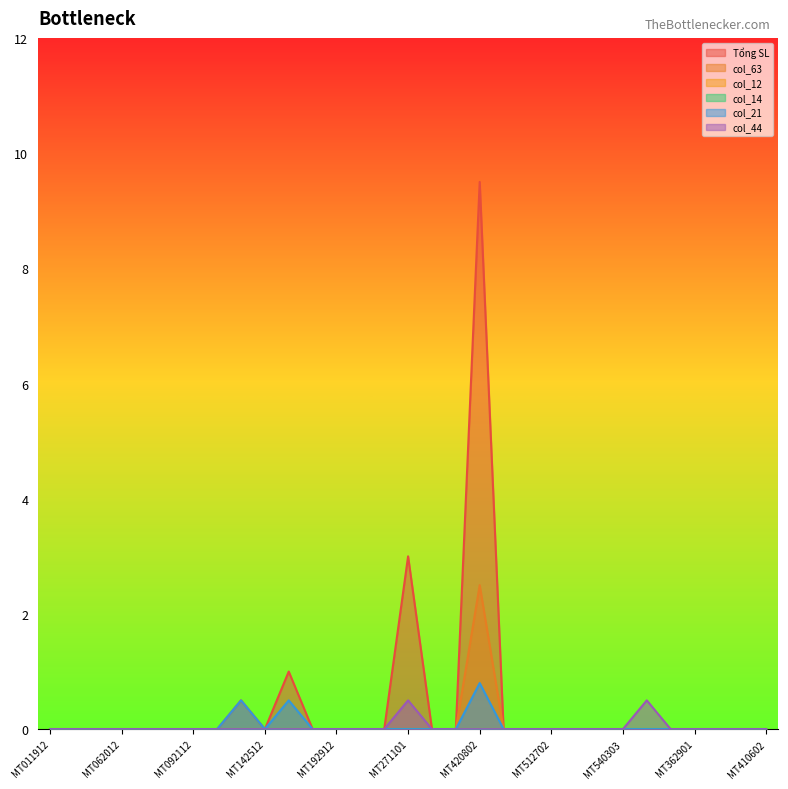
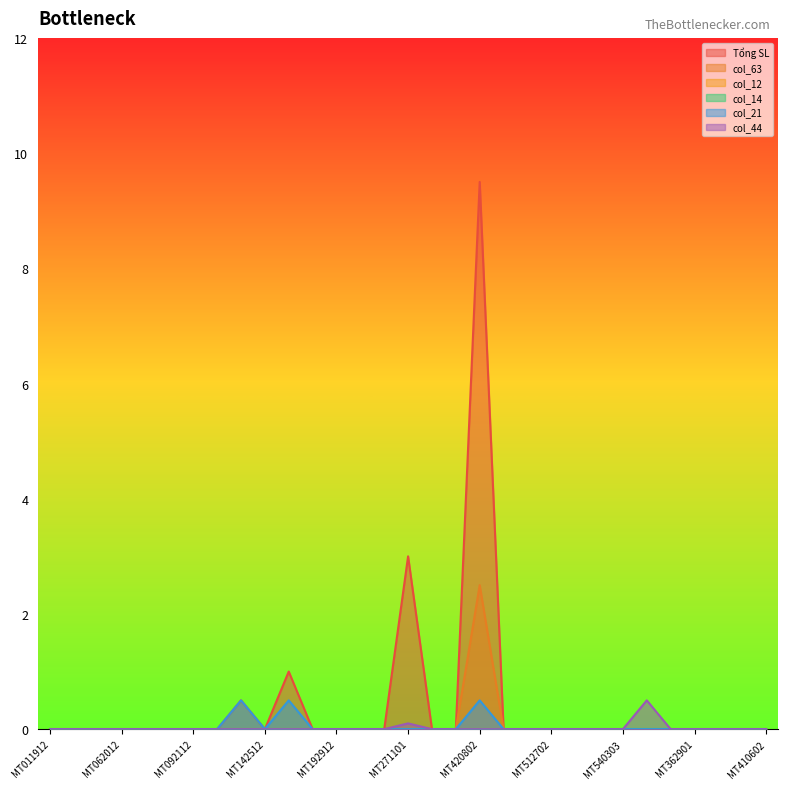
col_44, MT271101: 0.5 -> 0.1
col_21, MT420802: 0.8 -> 0.5
